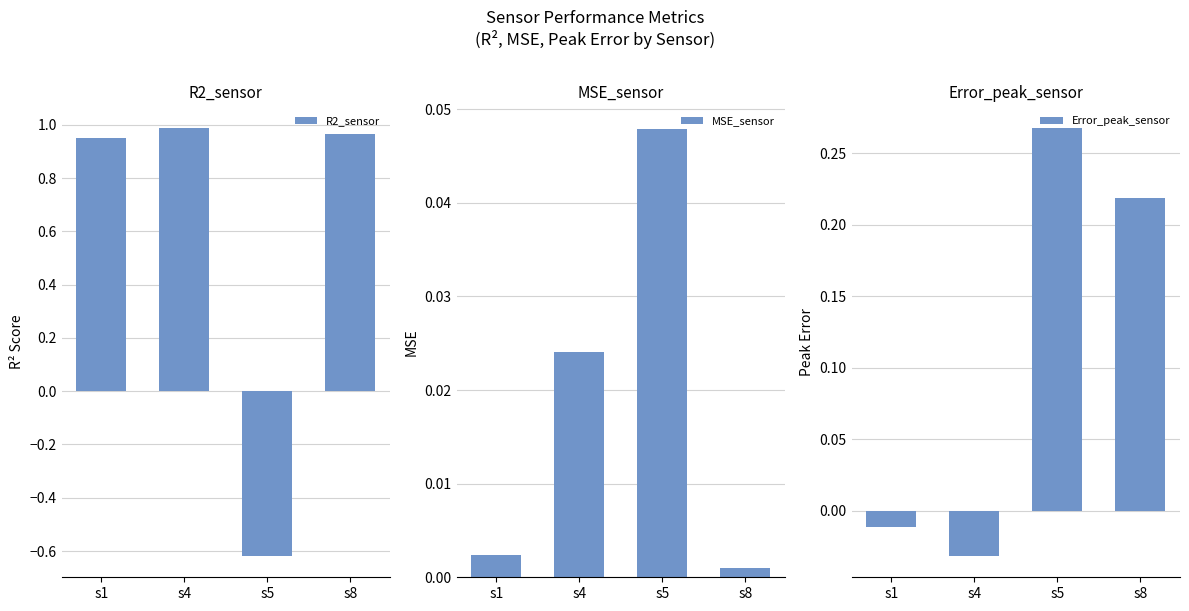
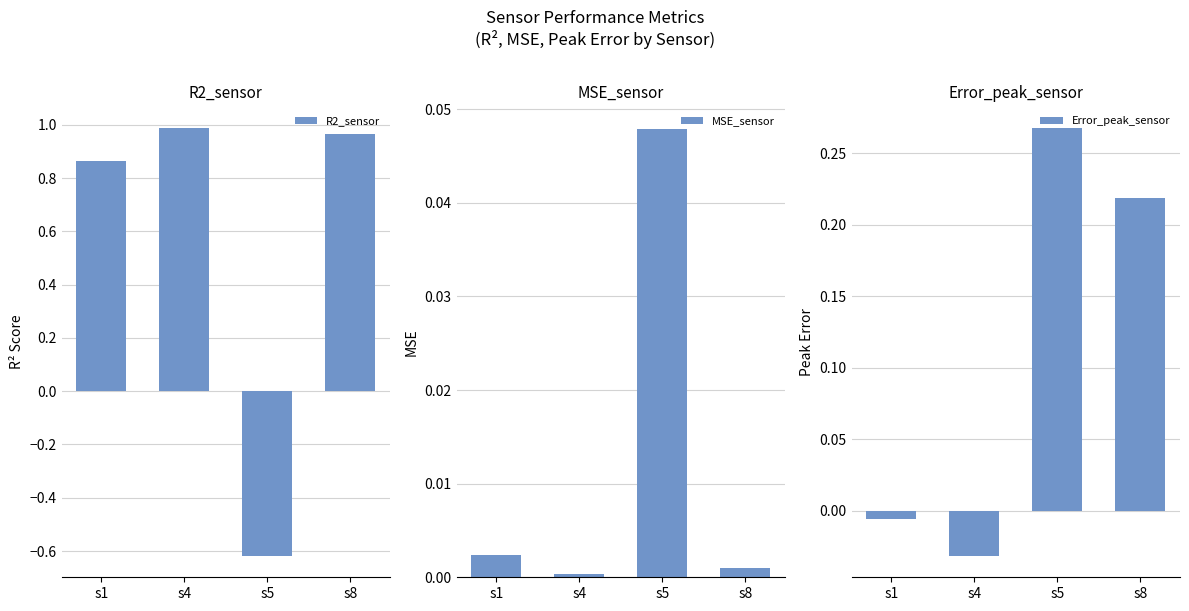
R2_sensor, s1: 0.95 -> 0.86
MSE_sensor, s4: 0.024 -> 0.000
Error_peak_sensor, s1: -0.011 -> -0.006
